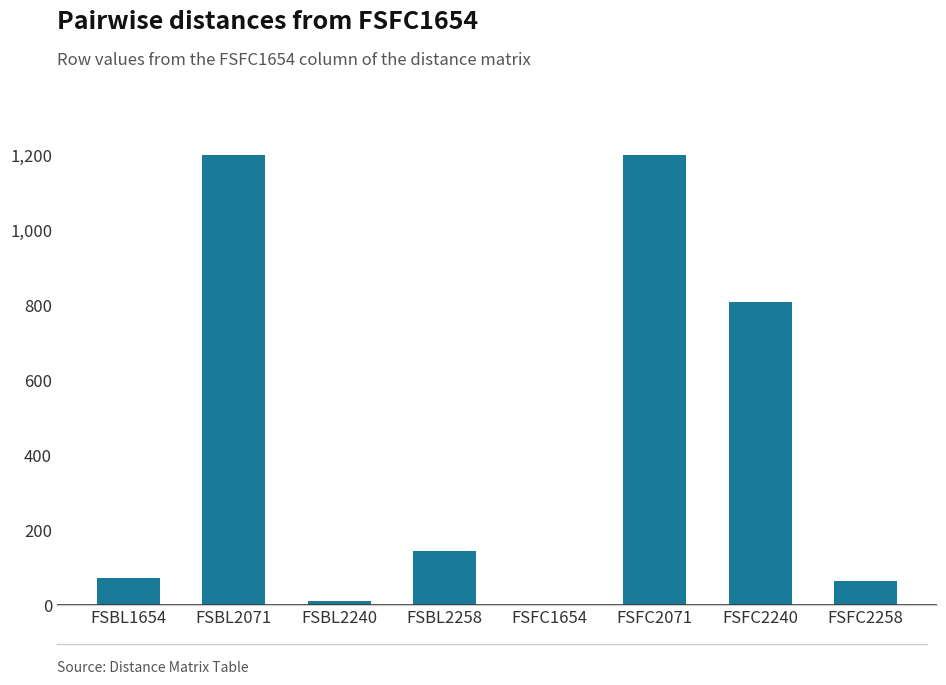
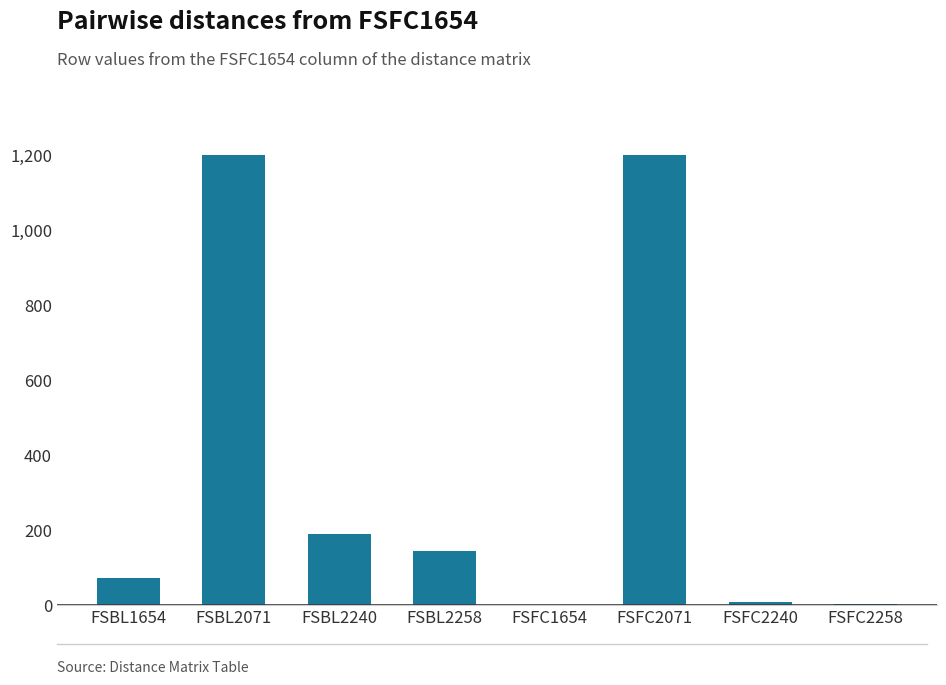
FSBL2240: 10 -> 190
FSFC2240: 810 -> 10
FSFC2258: 70 -> 0
